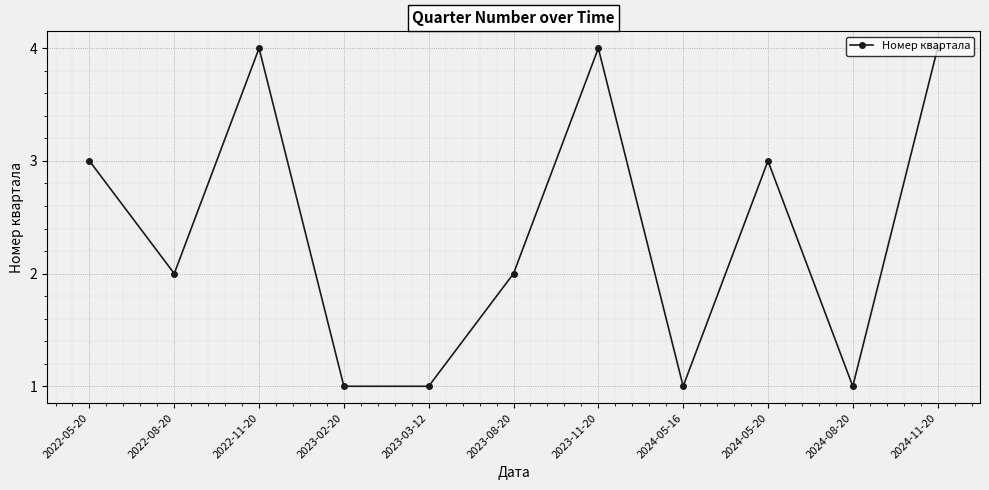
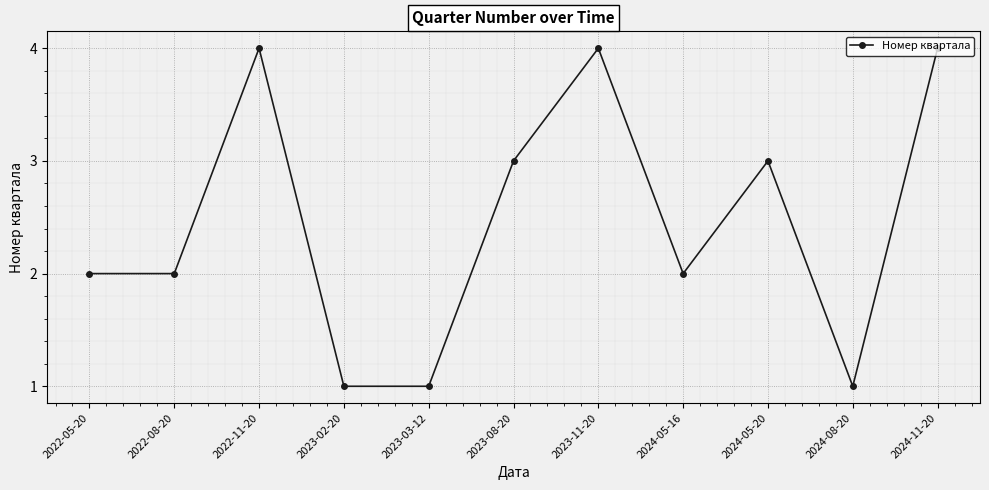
2022-05-20: 3 -> 2
2023-08-20: 2 -> 3
2024-05-16: 1 -> 2
